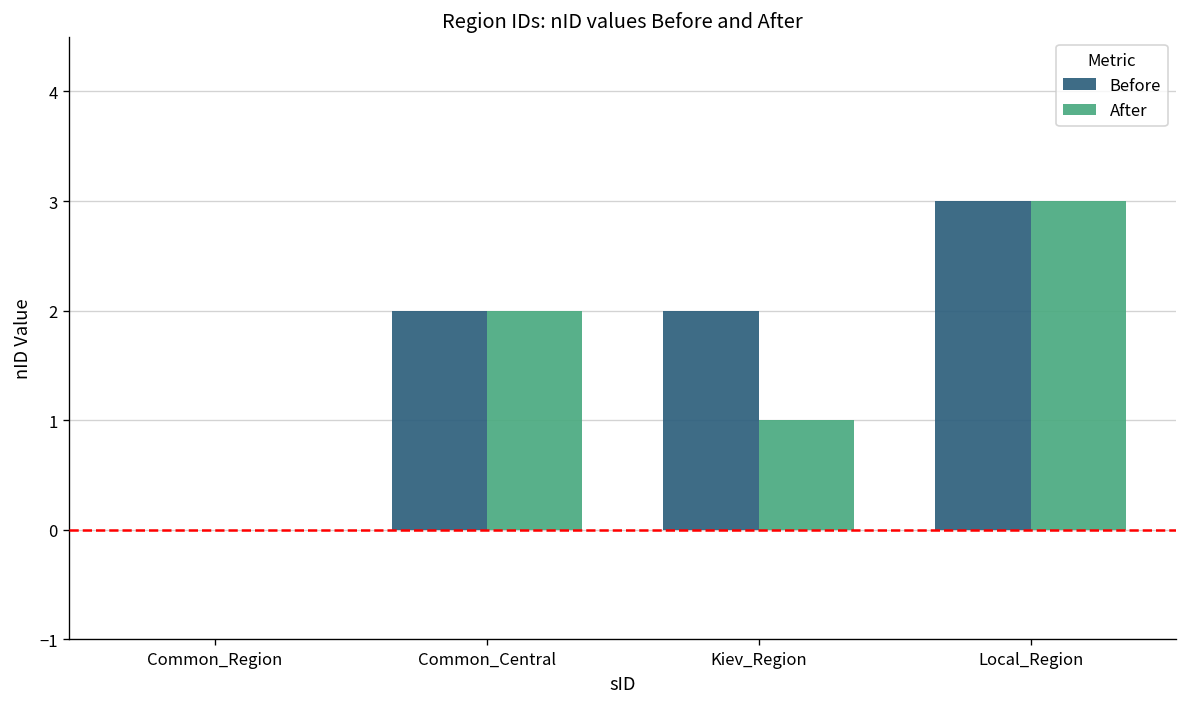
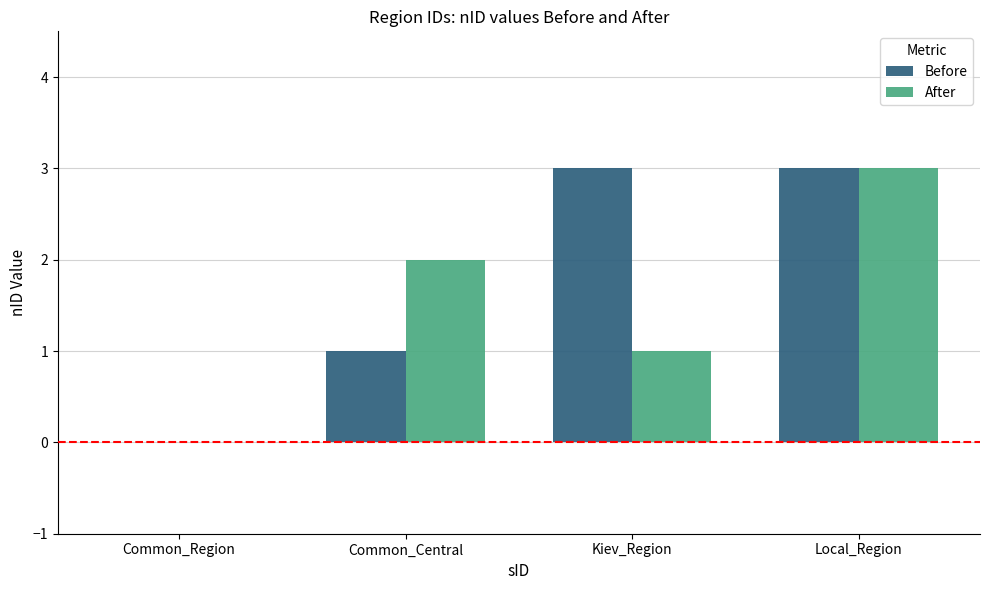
Before, Common_Central: 2 -> 1
Before, Kiev_Region: 2 -> 3
